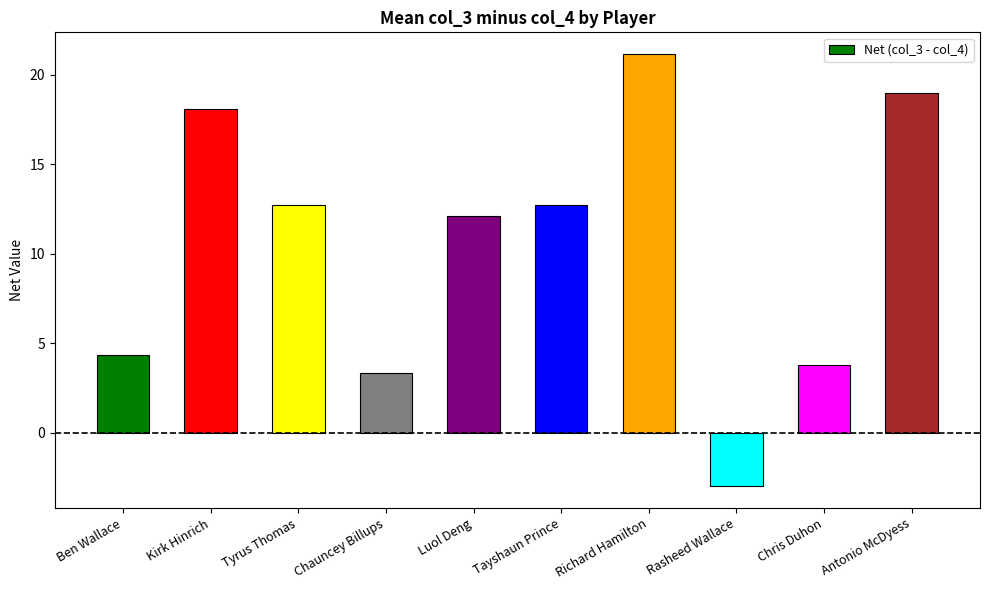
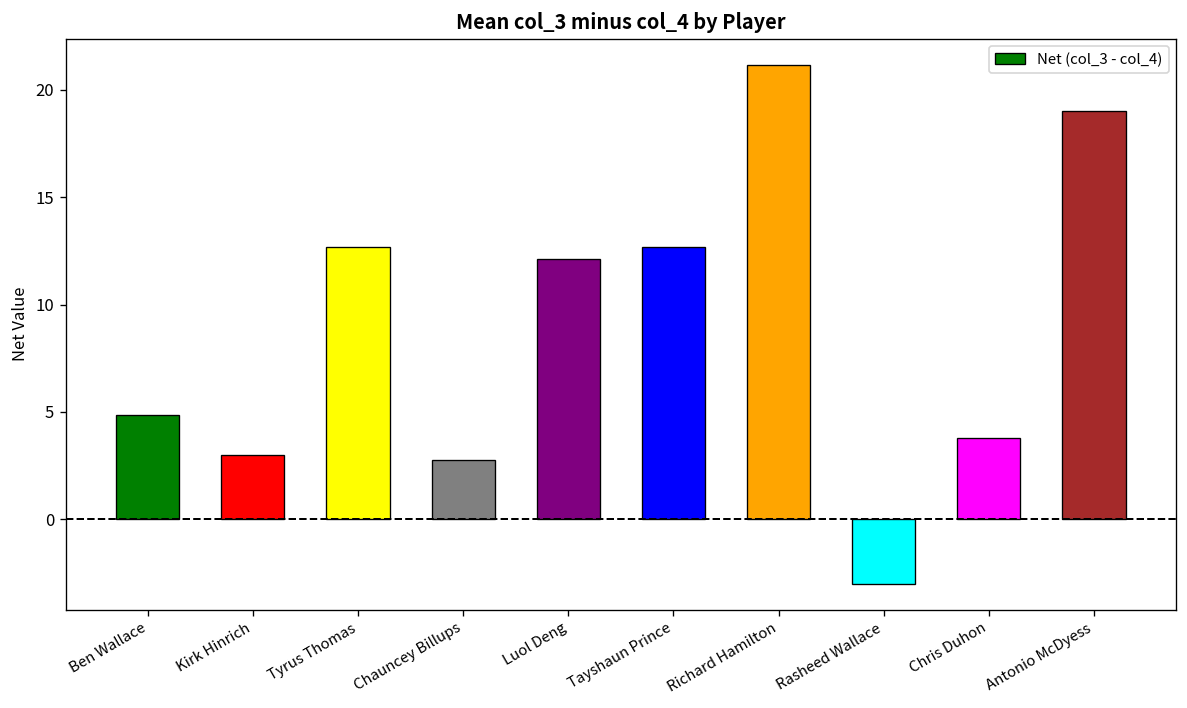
Ben Wallace: 4.3 -> 4.9
Kirk Hinrich: 18.1 -> 3.0
Chauncey Billups: 3.3 -> 2.8
